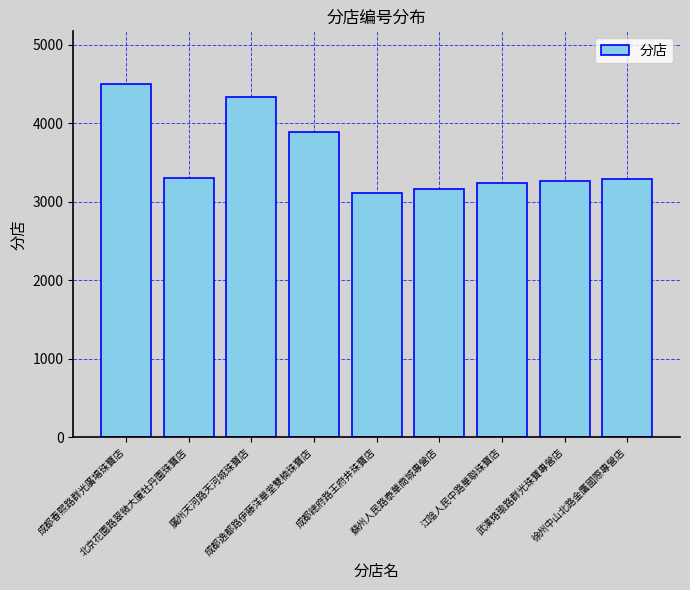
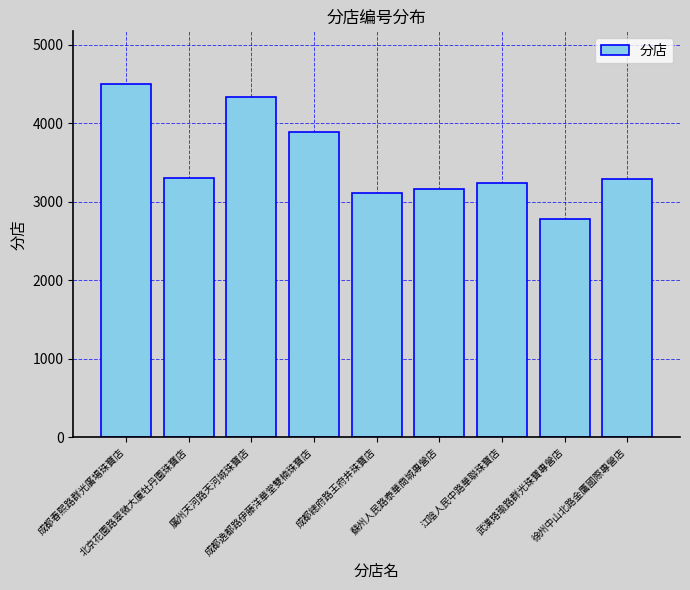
武漢珞瑜路群光珠寶專營店: 3300 -> 2800
